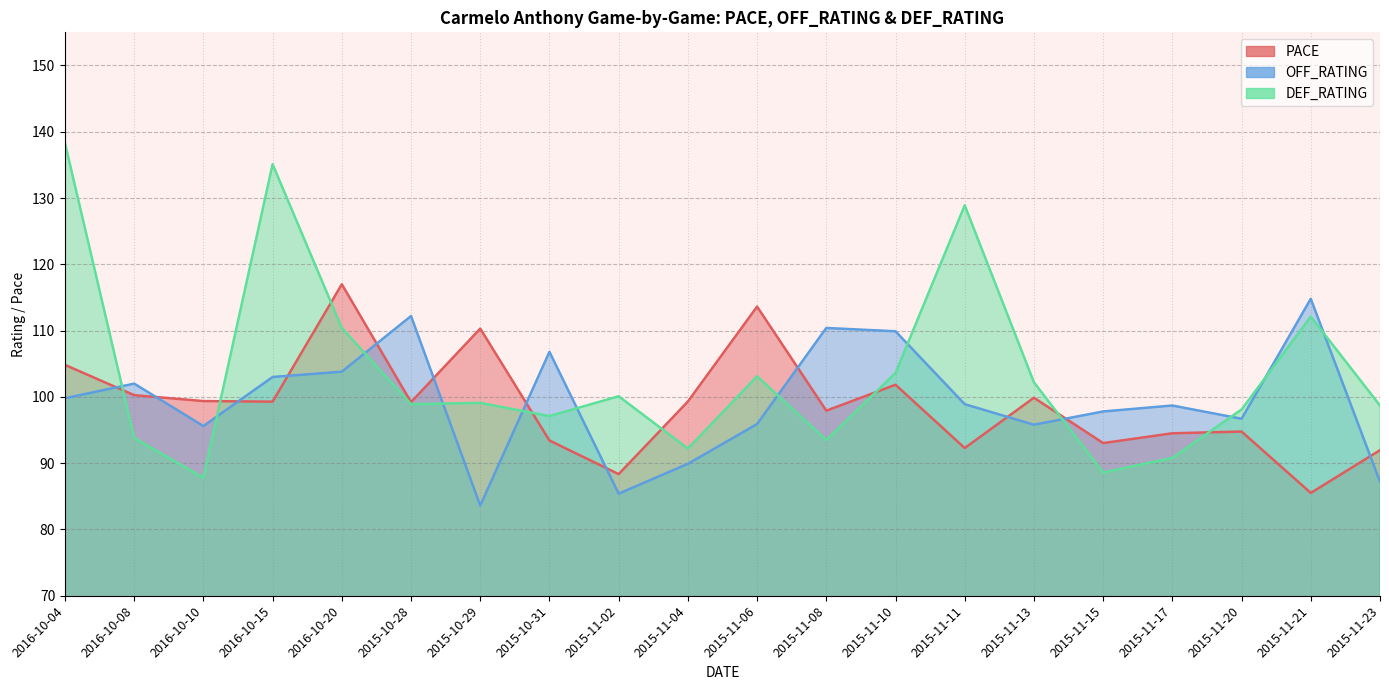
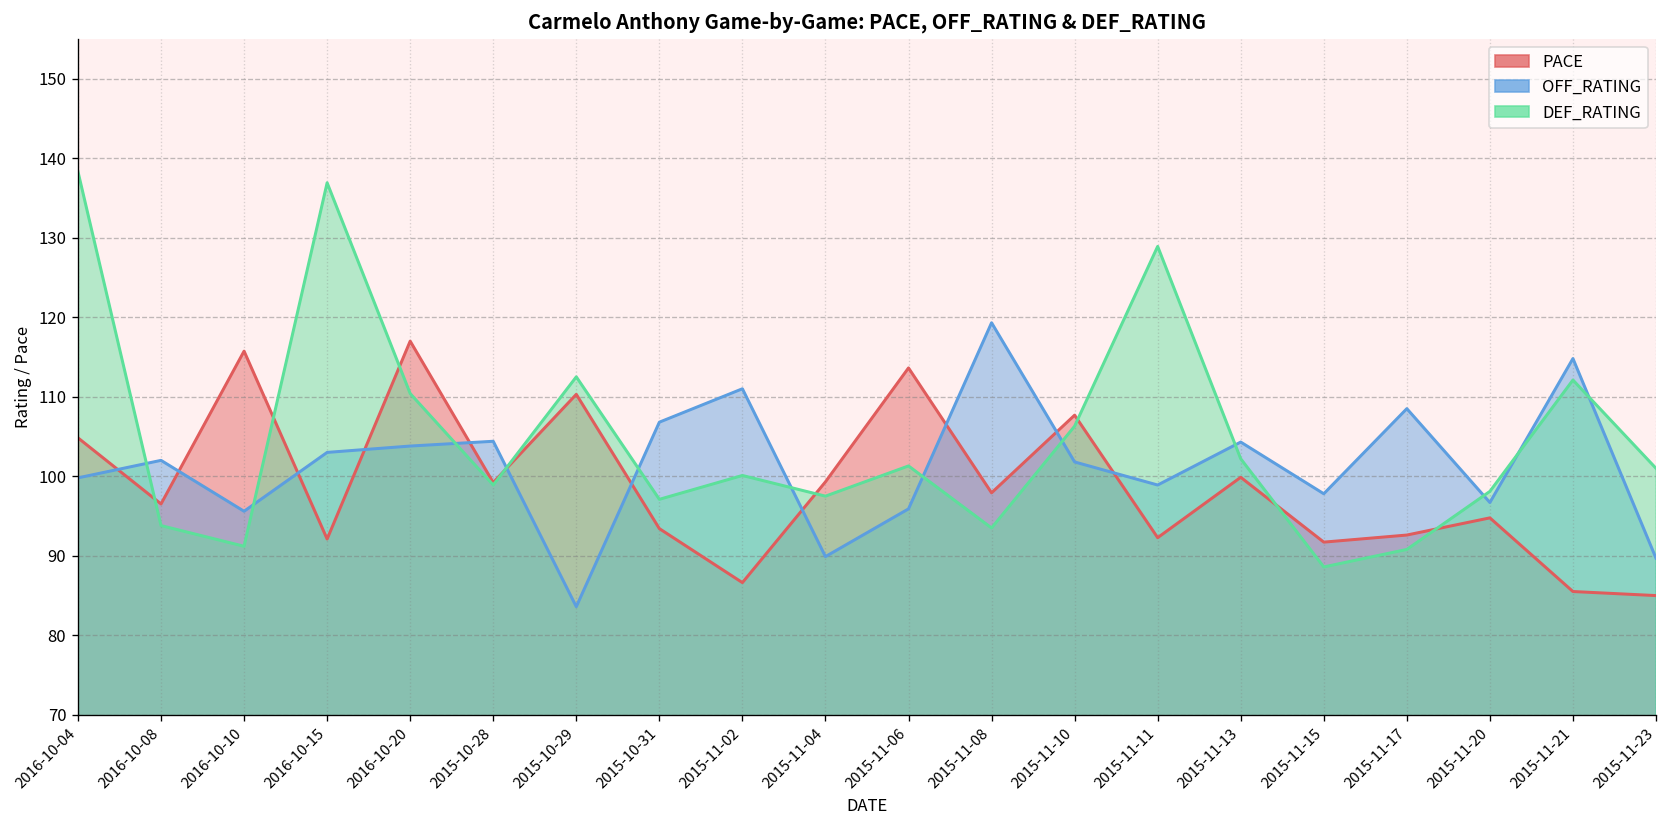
PACE, 2016-10-08: 100 -> 97
PACE, 2016-10-10: 99 -> 116
DEF_RATING, 2016-10-10: 88 -> 91
PACE, 2016-10-15: 99 -> 92
DEF_RATING, 2016-10-15: 135 -> 137
OFF_RATING, 2015-10-28: 112 -> 104
DEF_RATING, 2015-10-29: 99 -> 113
PACE, 2015-11-02: 88 -> 87
OFF_RATING, 2015-11-02: 85 -> 111
DEF_RATING, 2015-11-04: 92 -> 98
DEF_RATING, 2015-11-06: 103 -> 101
OFF_RATING, 2015-11-08: 110 -> 119
PACE, 2015-11-10: 102 -> 108
OFF_RATING, 2015-11-10: 110 -> 102
DEF_RATING, 2015-11-10: 104 -> 106
OFF_RATING, 2015-11-13: 96 -> 104
PACE, 2015-11-15: 93 -> 92
PACE, 2015-11-17: 95 -> 93
OFF_RATING, 2015-11-17: 99 -> 109
PACE, 2015-11-23: 92 -> 85
OFF_RATING, 2015-11-23: 87 -> 90
DEF_RATING, 2015-11-23: 99 -> 101
